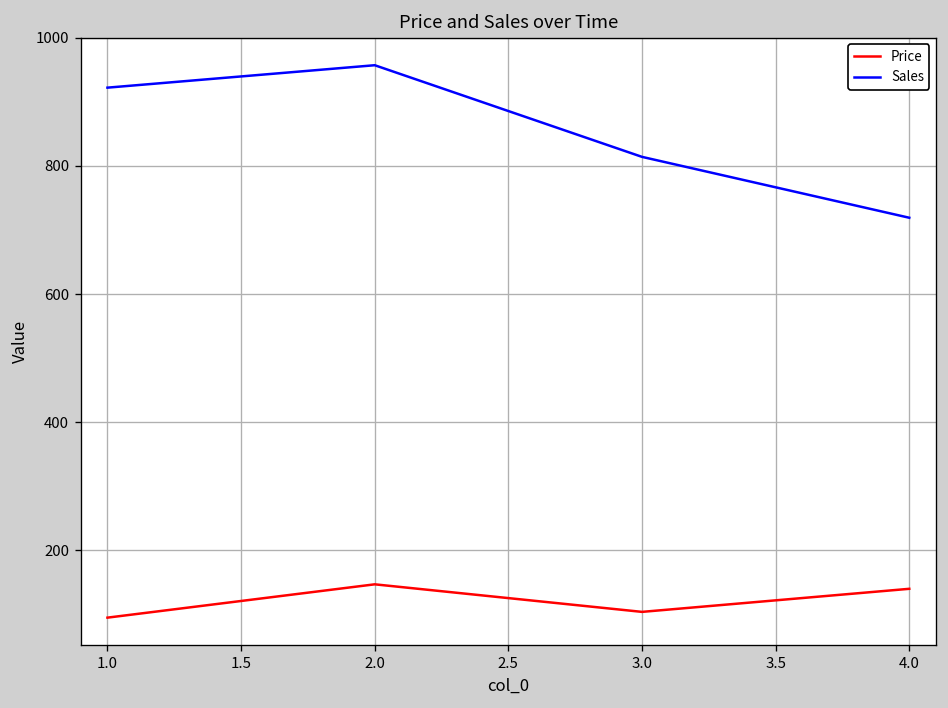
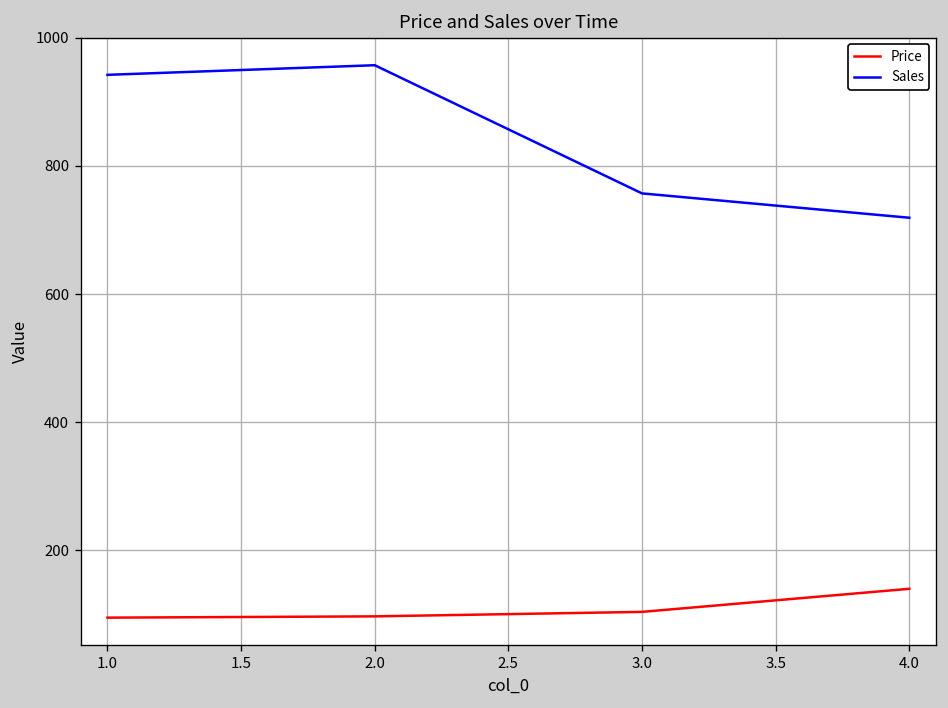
Sales, 1.0: 920 -> 940
Price, 2.0: 150 -> 100
Sales, 3.0: 810 -> 760
